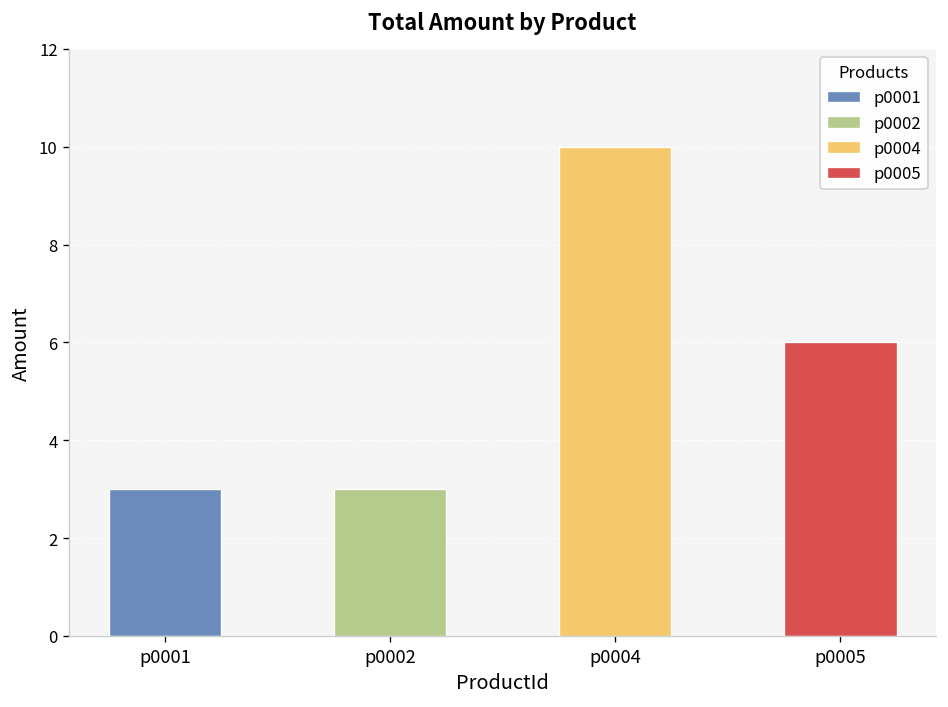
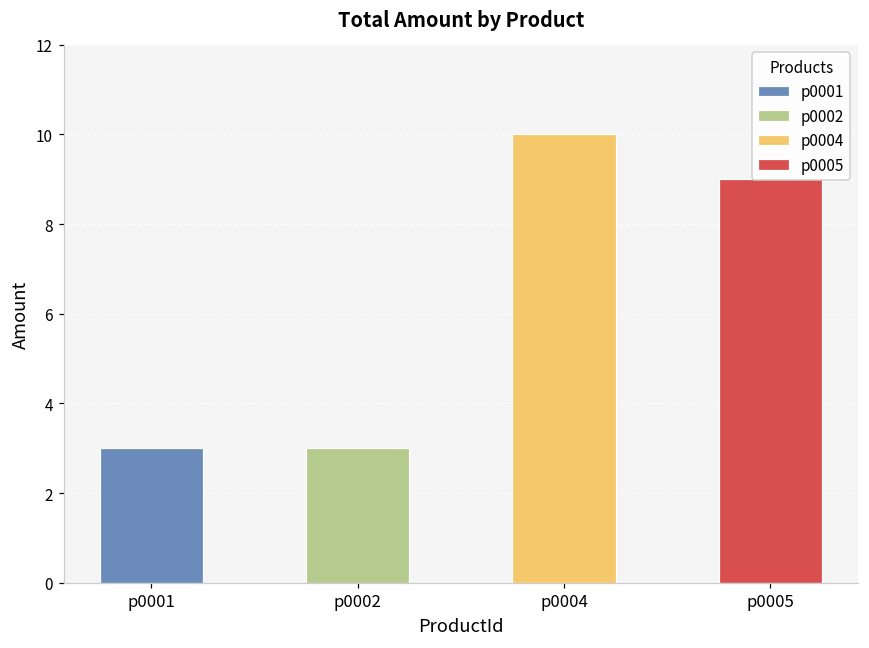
p0005: 6 -> 9
